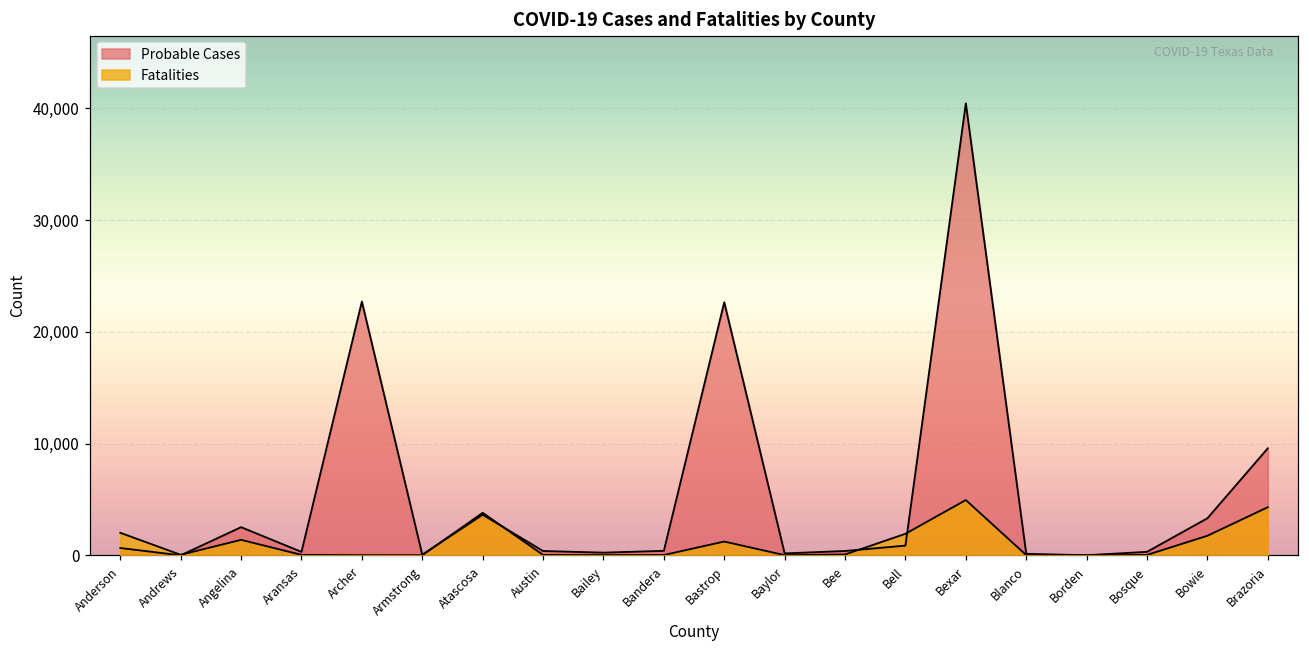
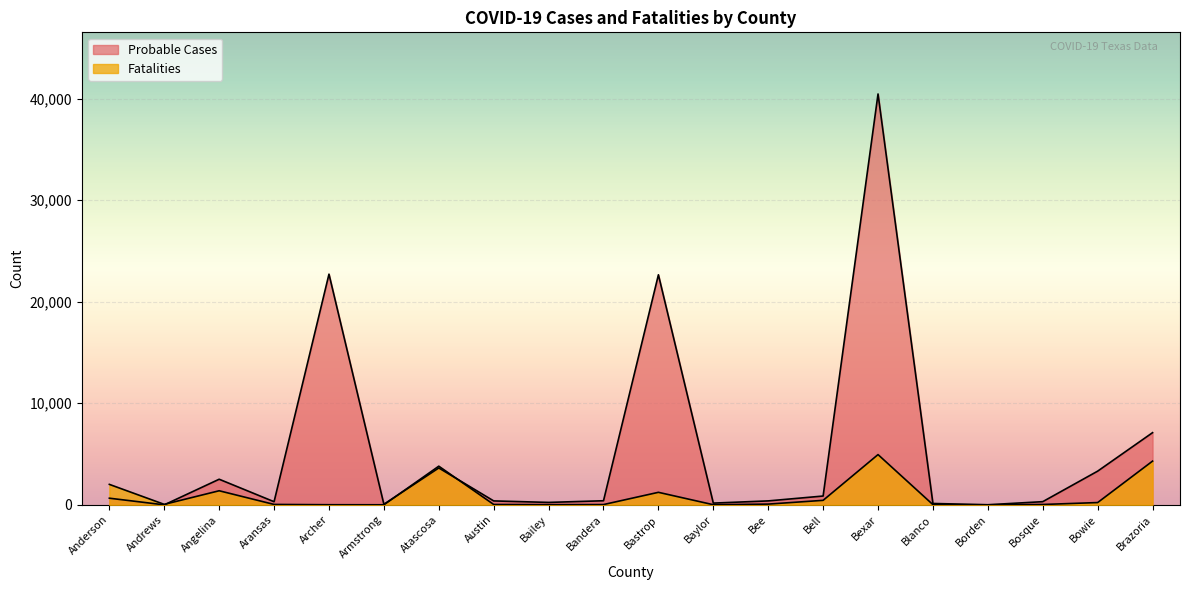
Fatalities, Bell: 1,900 -> 400
Fatalities, Bowie: 1,800 -> 200
Probable Cases, Brazoria: 9,600 -> 7,100
